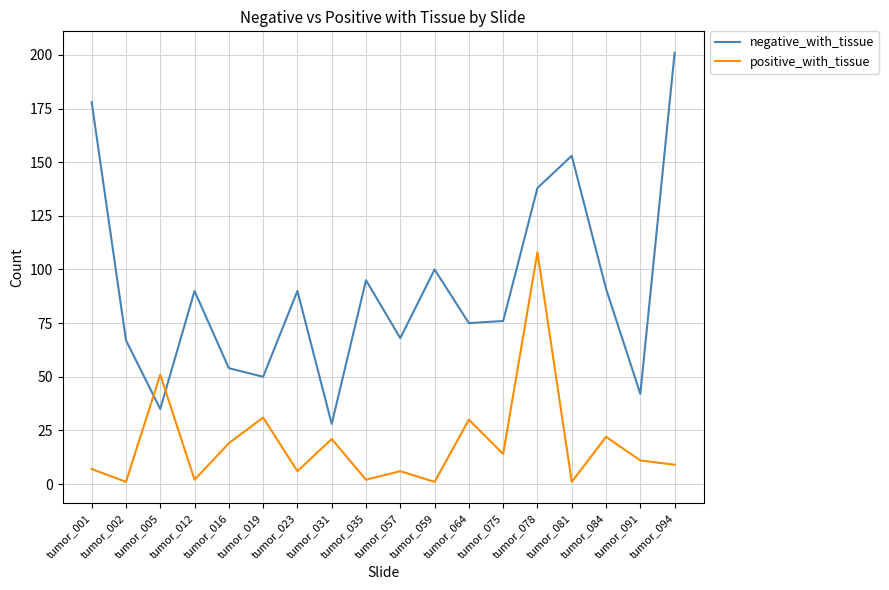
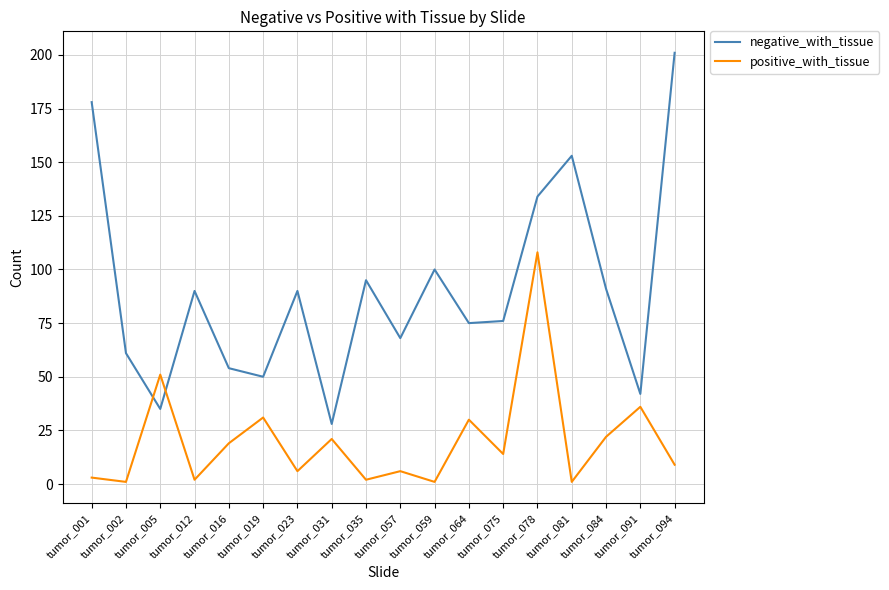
positive_with_tissue, tumor_001: 7 -> 3
negative_with_tissue, tumor_002: 67 -> 61
negative_with_tissue, tumor_078: 138 -> 134
positive_with_tissue, tumor_091: 11 -> 36
